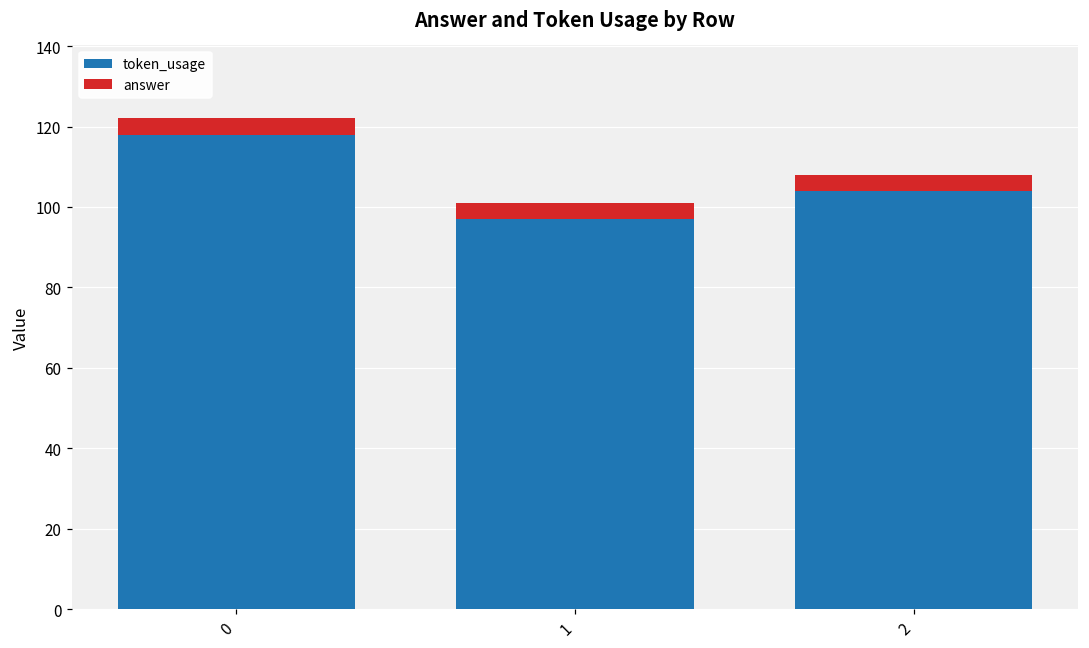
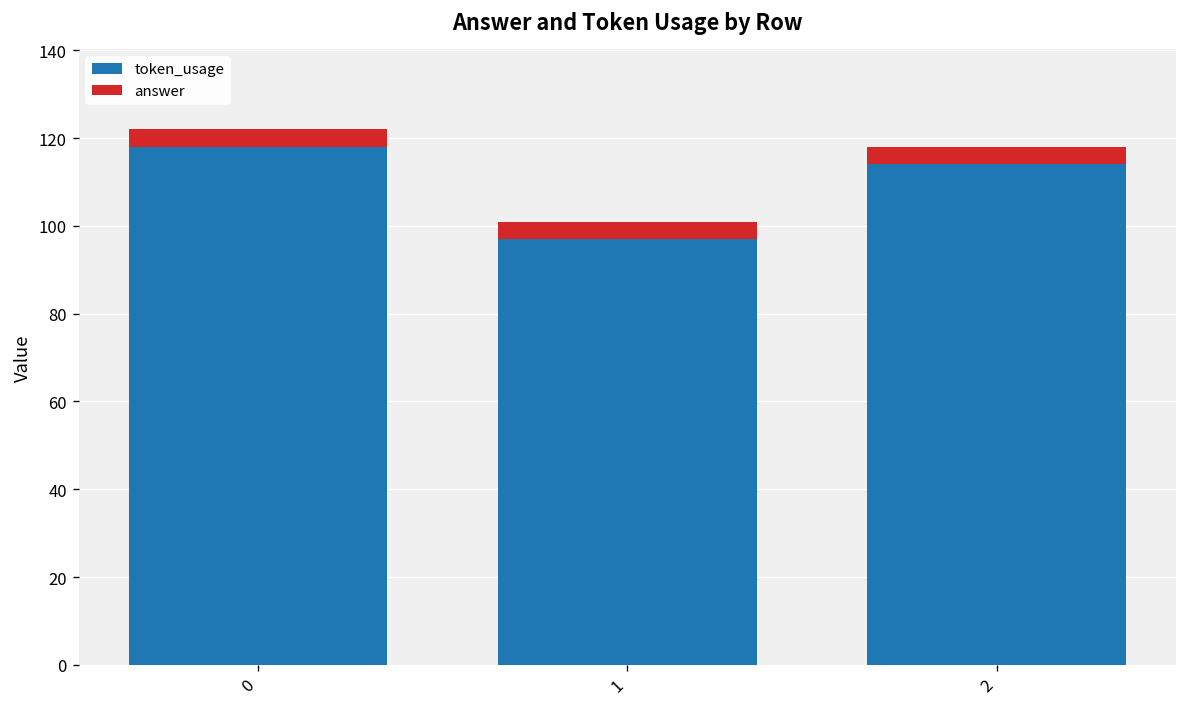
token_usage, 2: 104 -> 114
